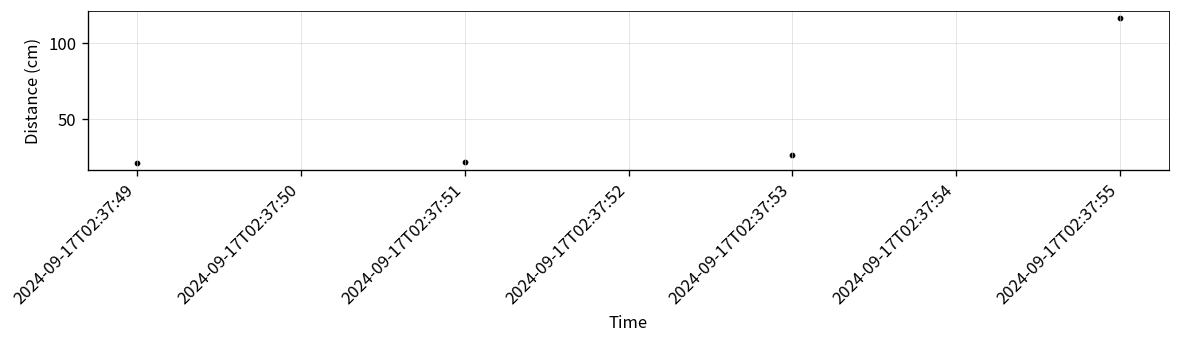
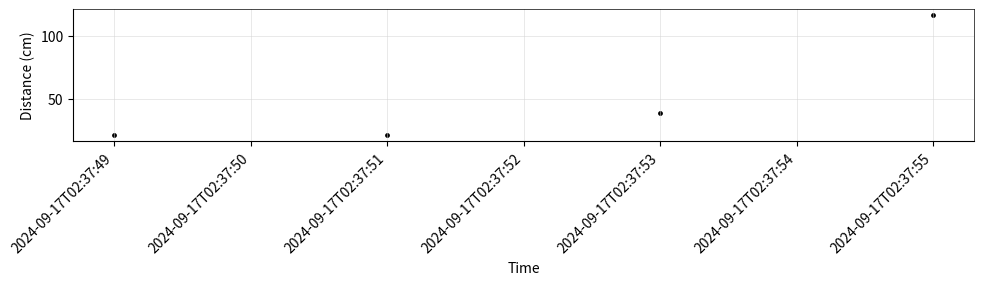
2024-09-17T02:37:53: 27 -> 39
